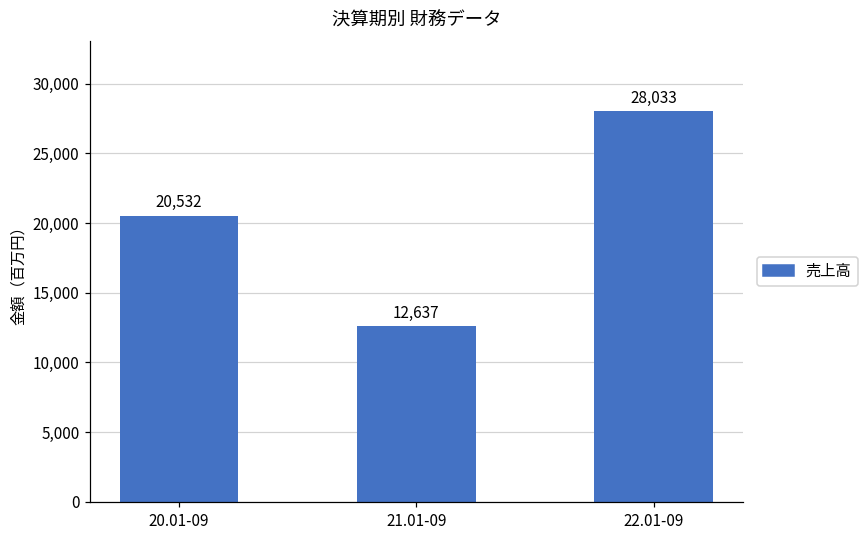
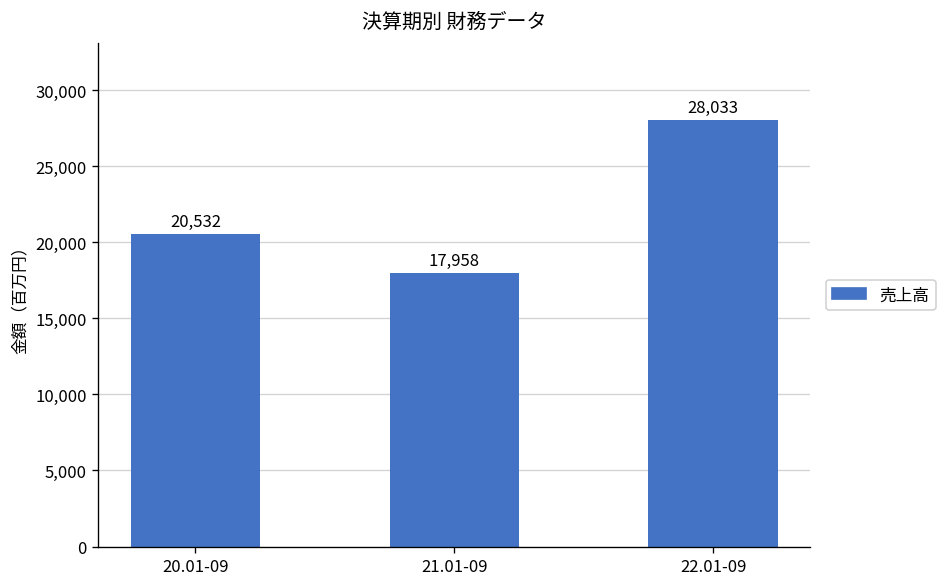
21.01-09: 12,637 -> 17,958
